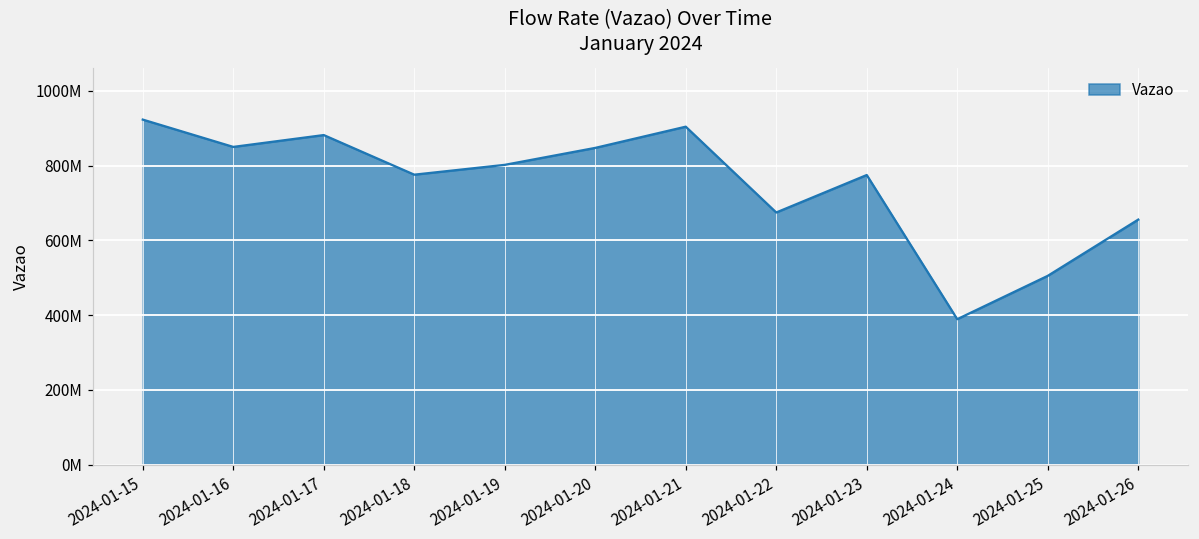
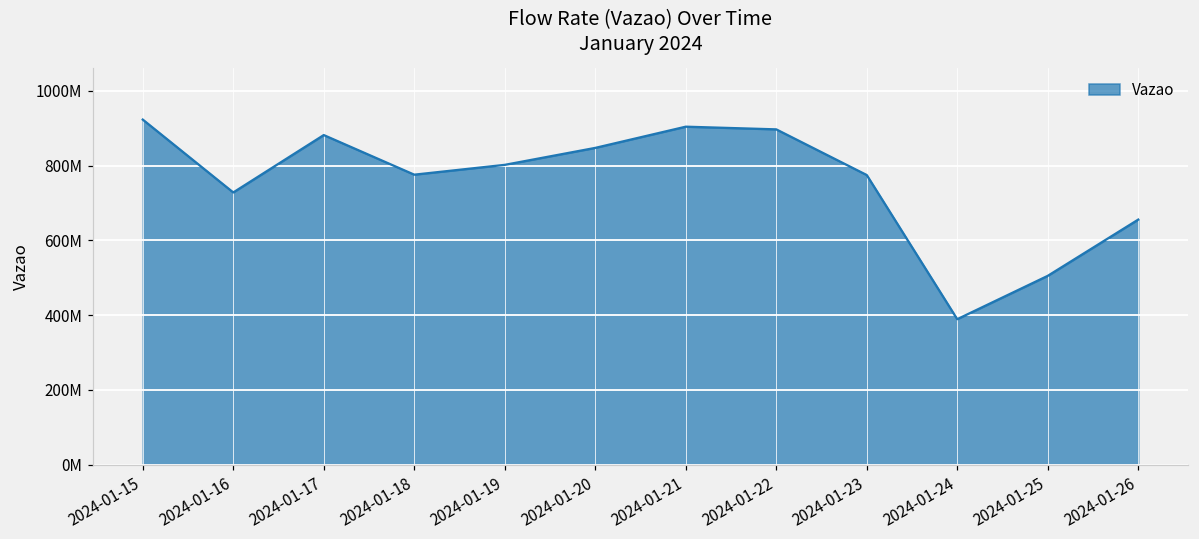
2024-01-16: 850000000 -> 730000000
2024-01-22: 670000000 -> 900000000
